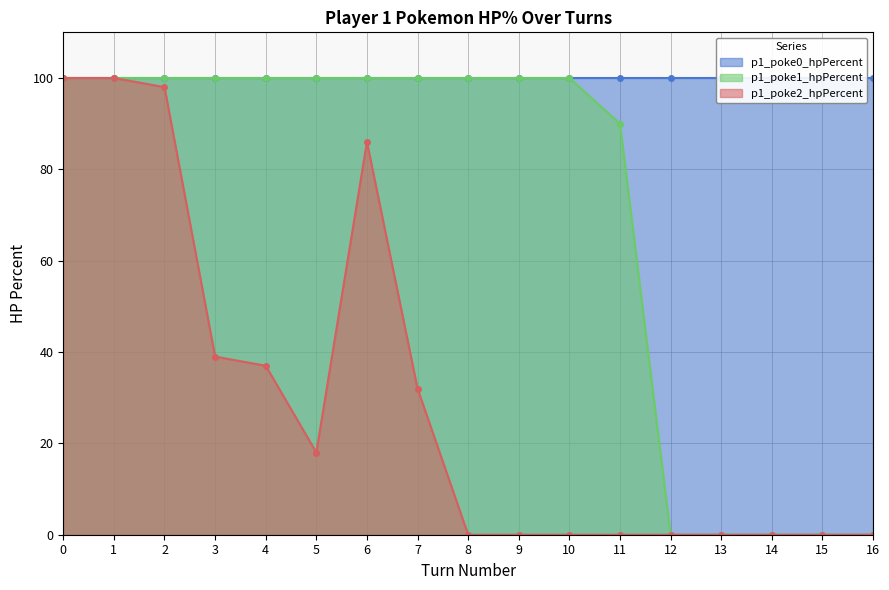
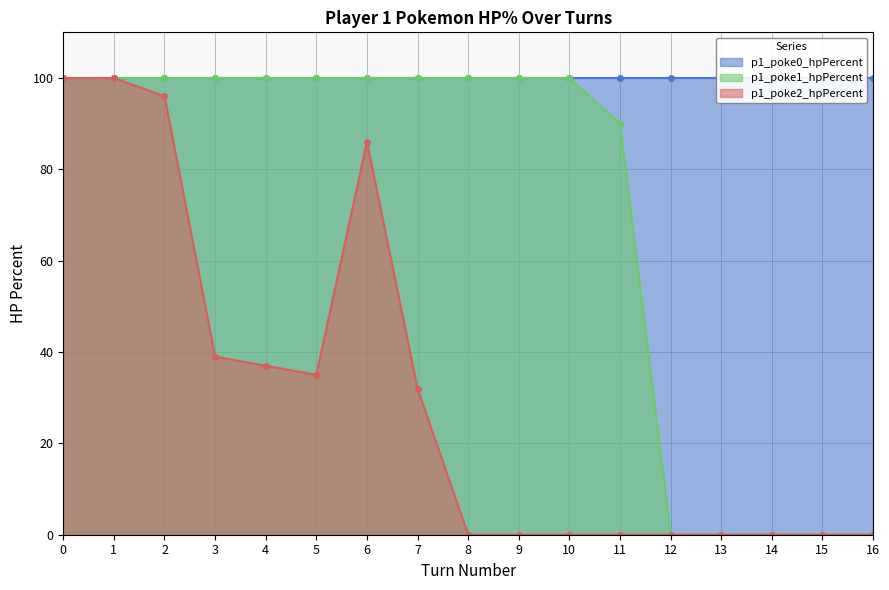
p1_poke2_hpPercent, 2: 98 -> 96
p1_poke2_hpPercent, 5: 18 -> 35
